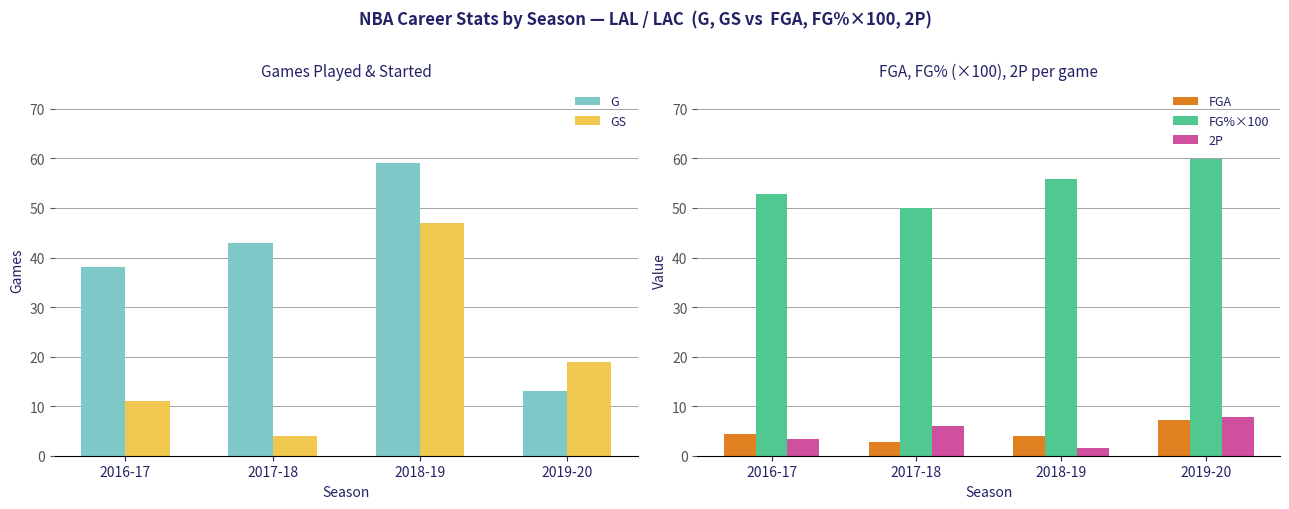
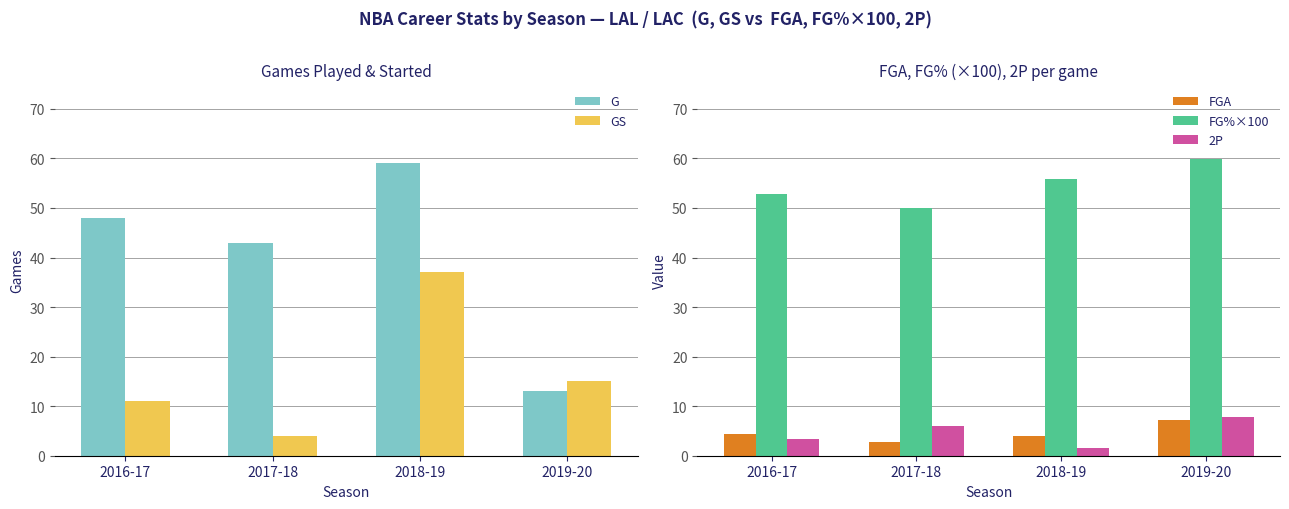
Games Played & Started, G, 2016-17: 38 -> 48
Games Played & Started, GS, 2018-19: 47 -> 37
Games Played & Started, GS, 2019-20: 19 -> 15
